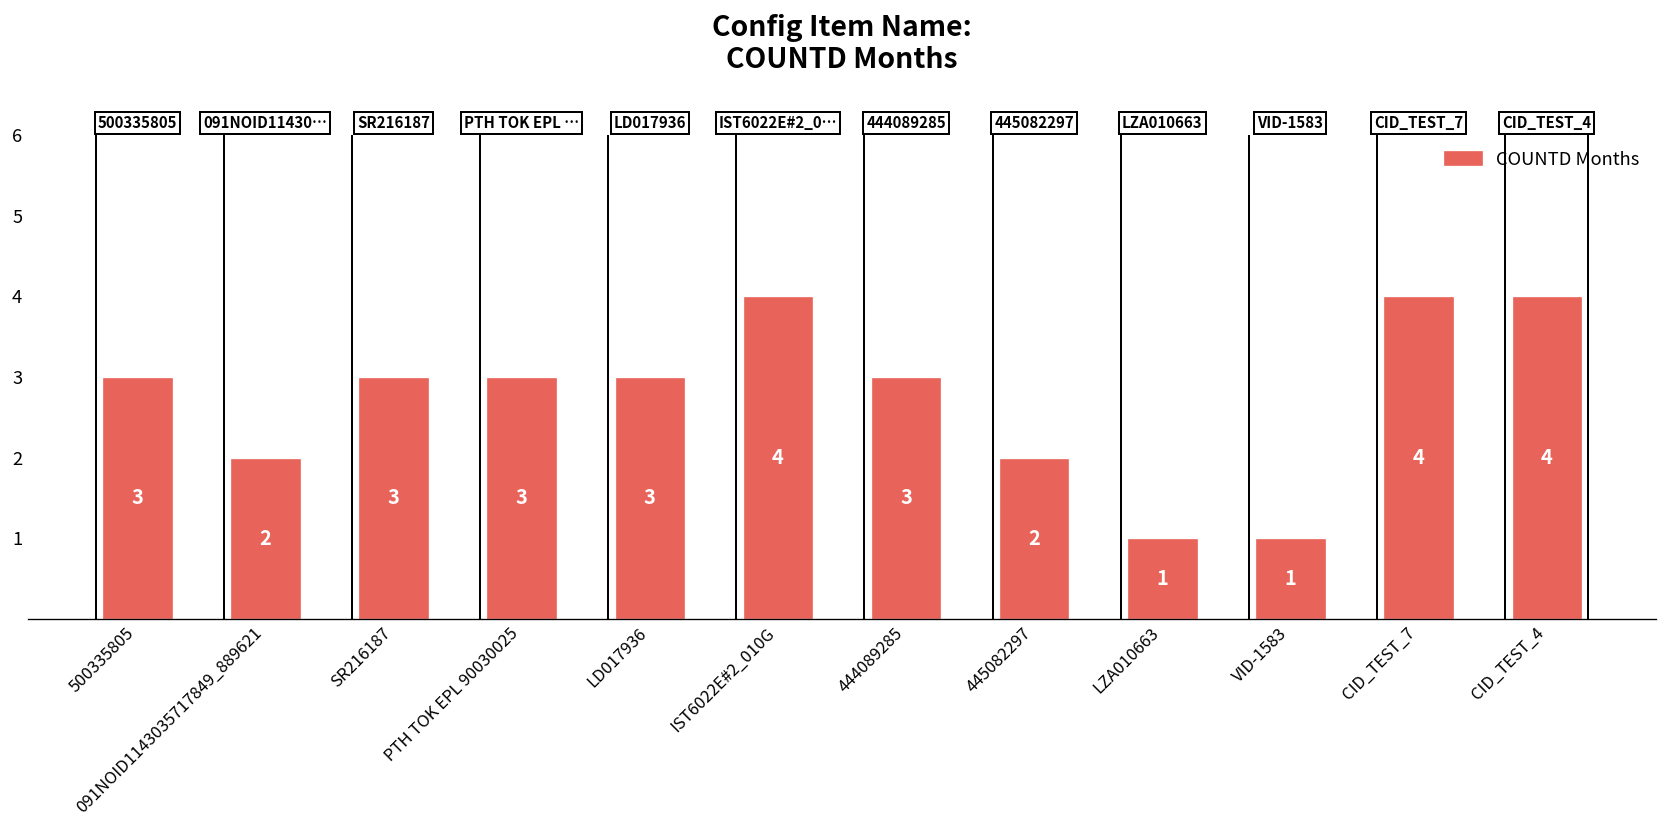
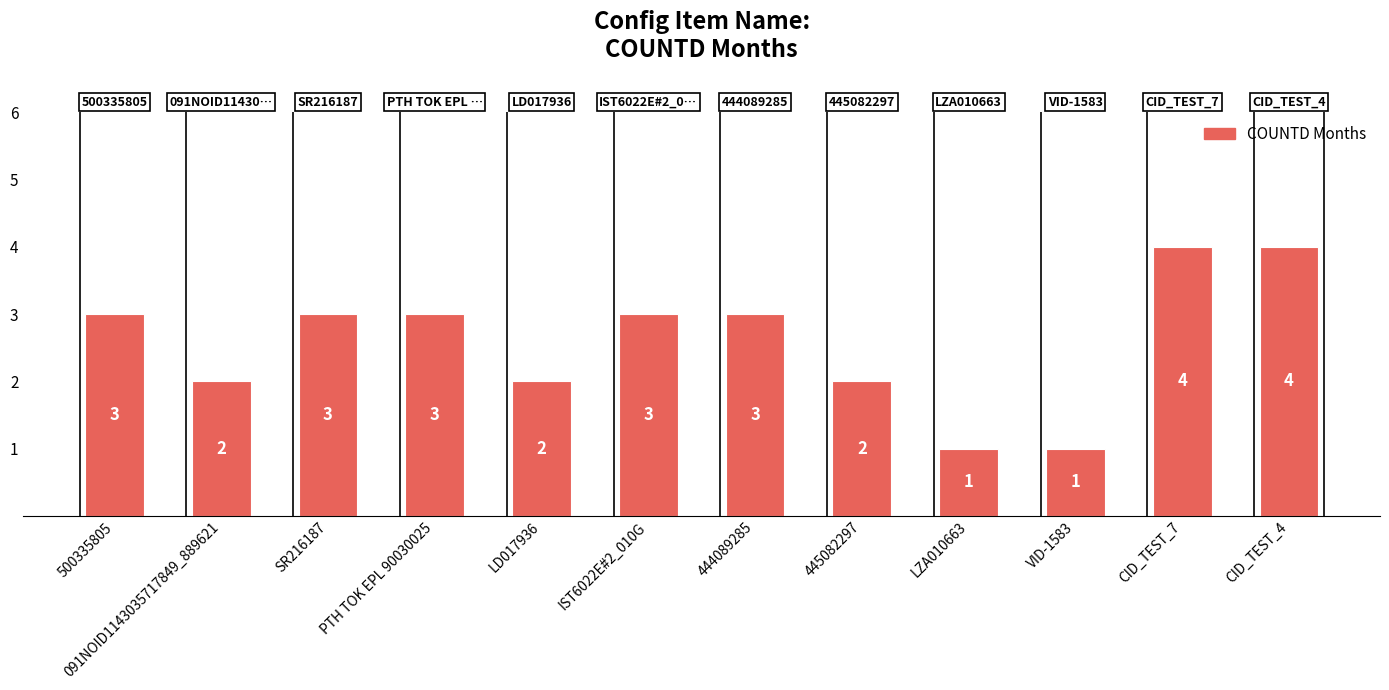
LD017936: 3 -> 2
IST6022E#2_010G: 4 -> 3
